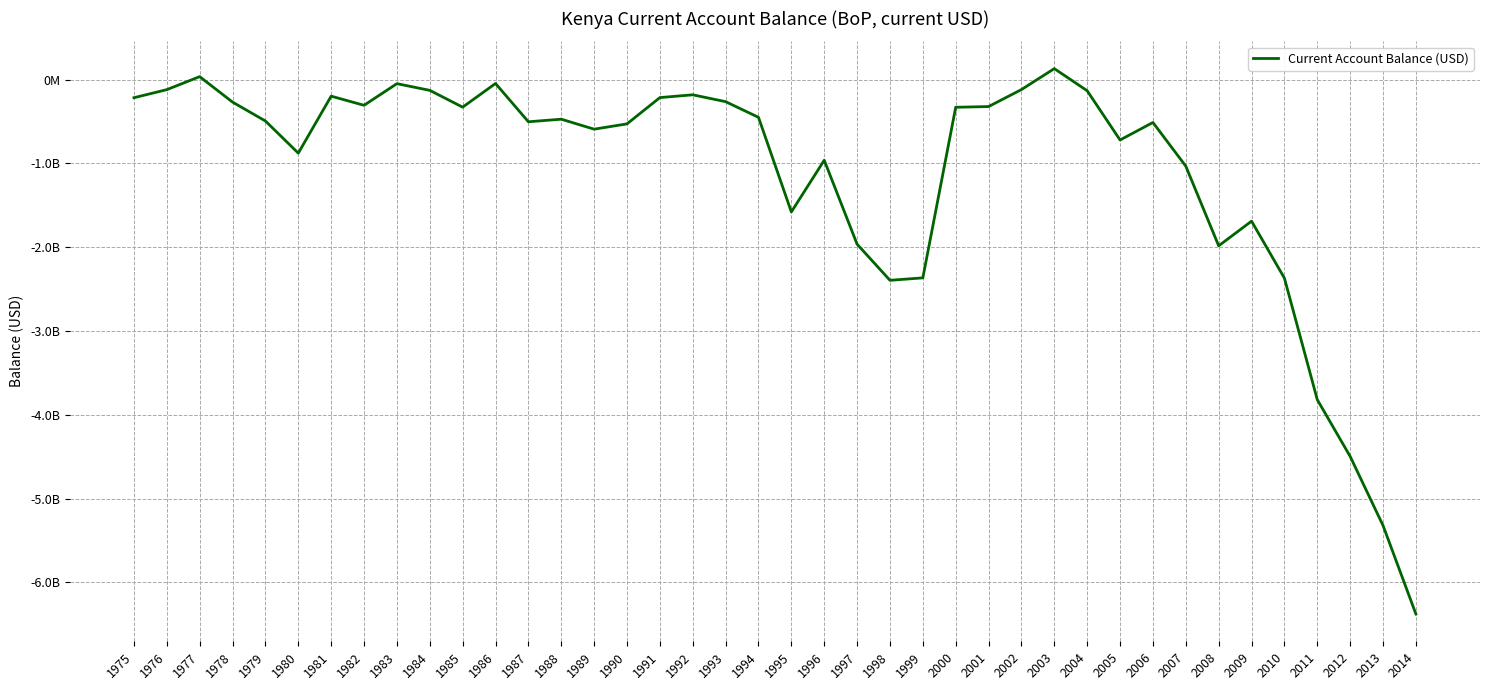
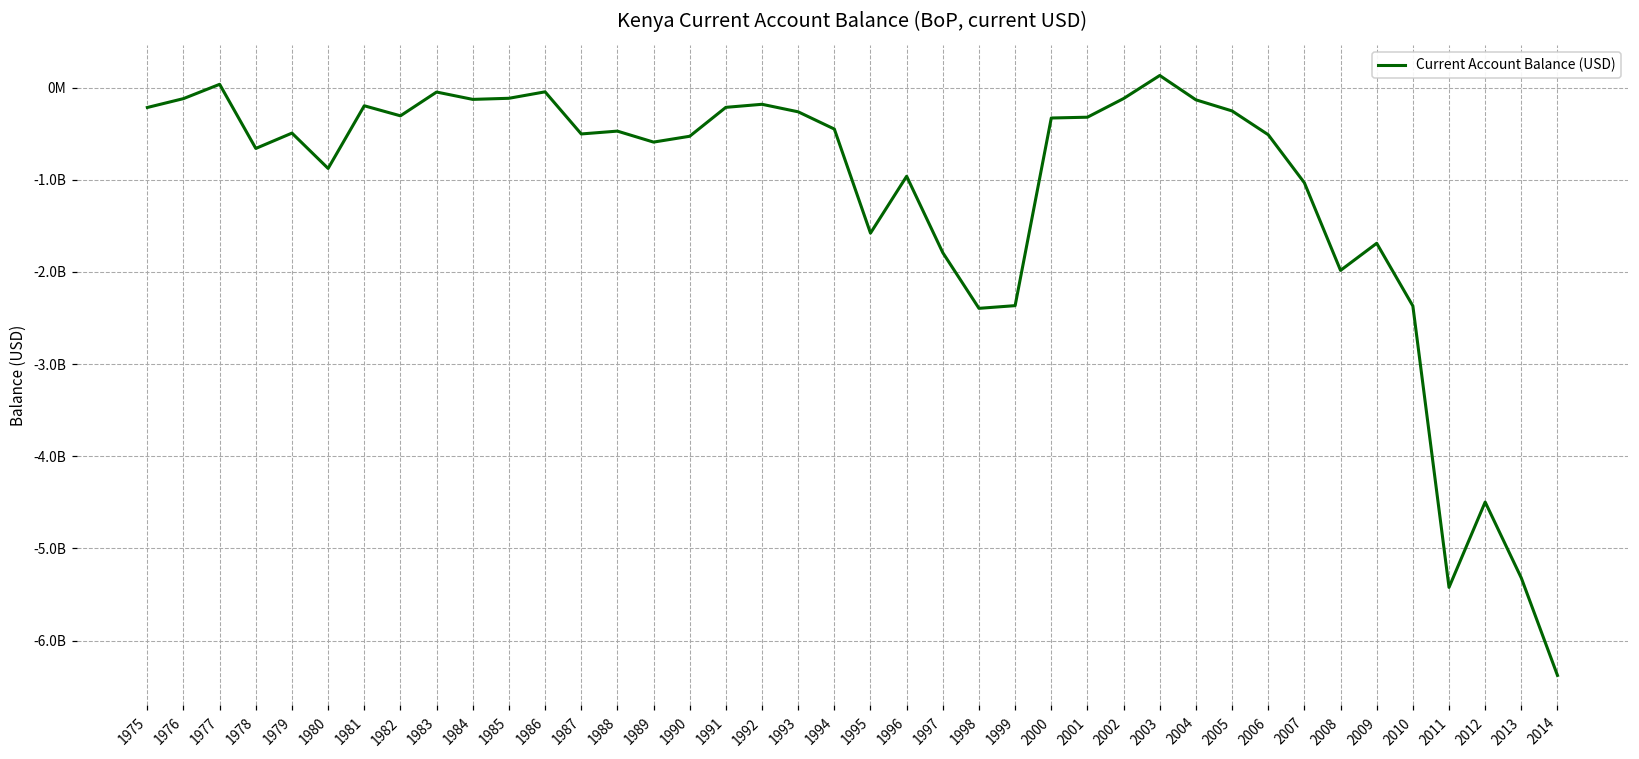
1978: -300000000 -> -700000000
1985: -300000000 -> -100000000
1997: -2000000000 -> -1800000000
2005: -700000000 -> -300000000
2011: -3800000000 -> -5400000000
